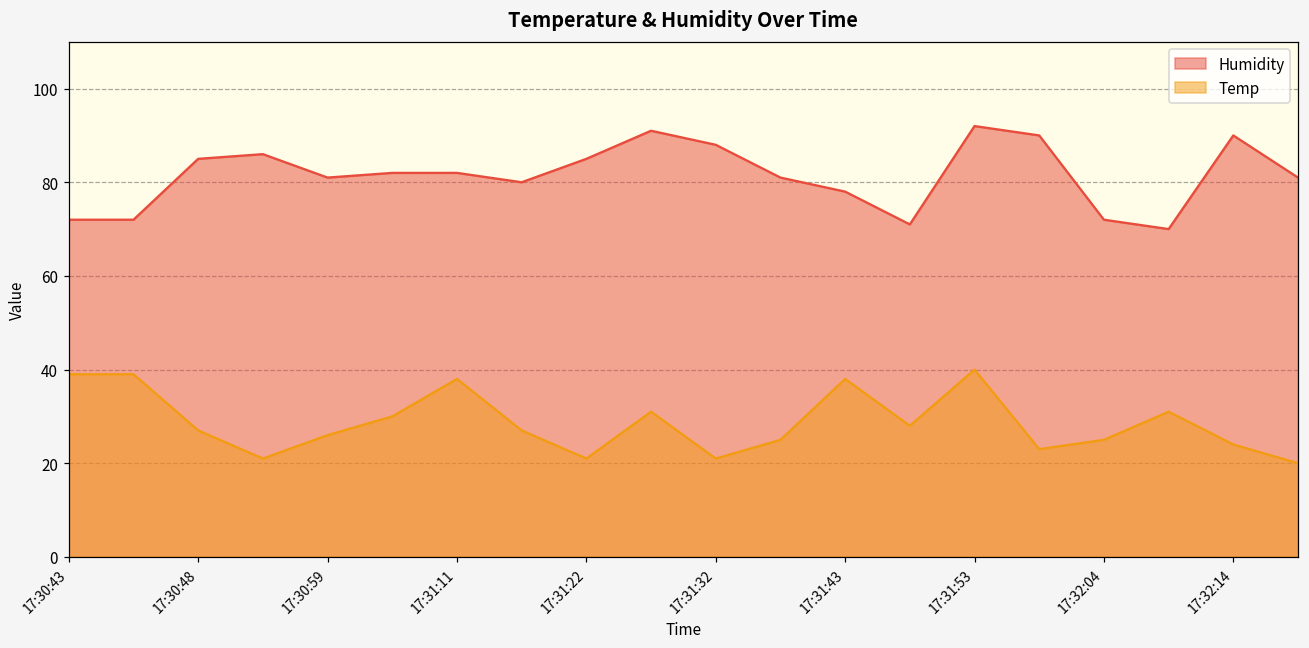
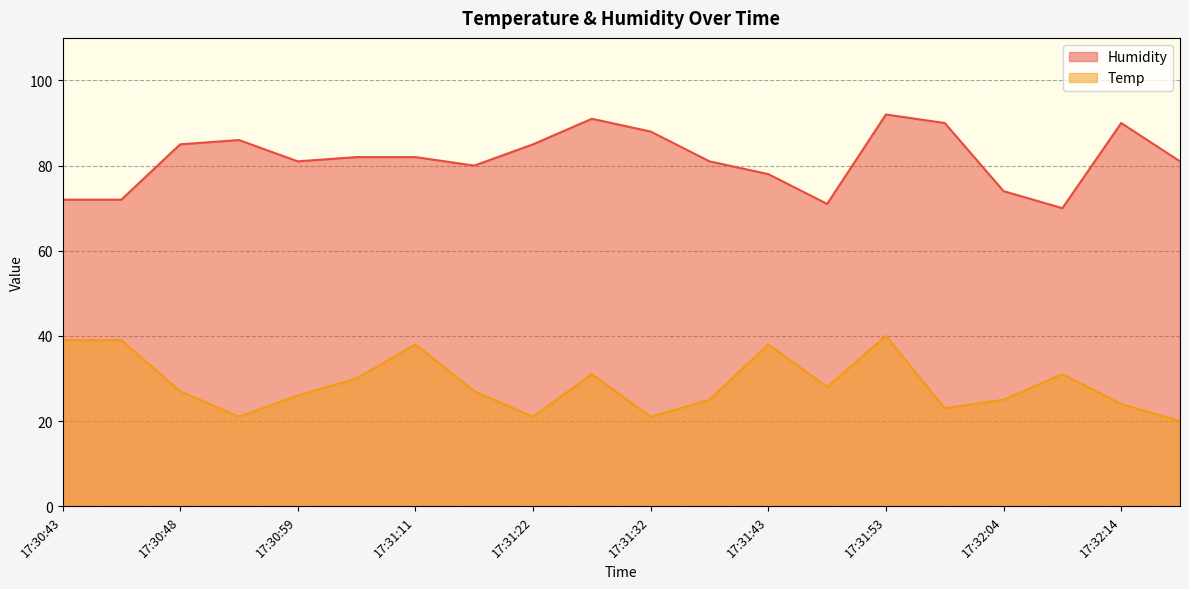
Humidity, 17:32:04: 72 -> 74
